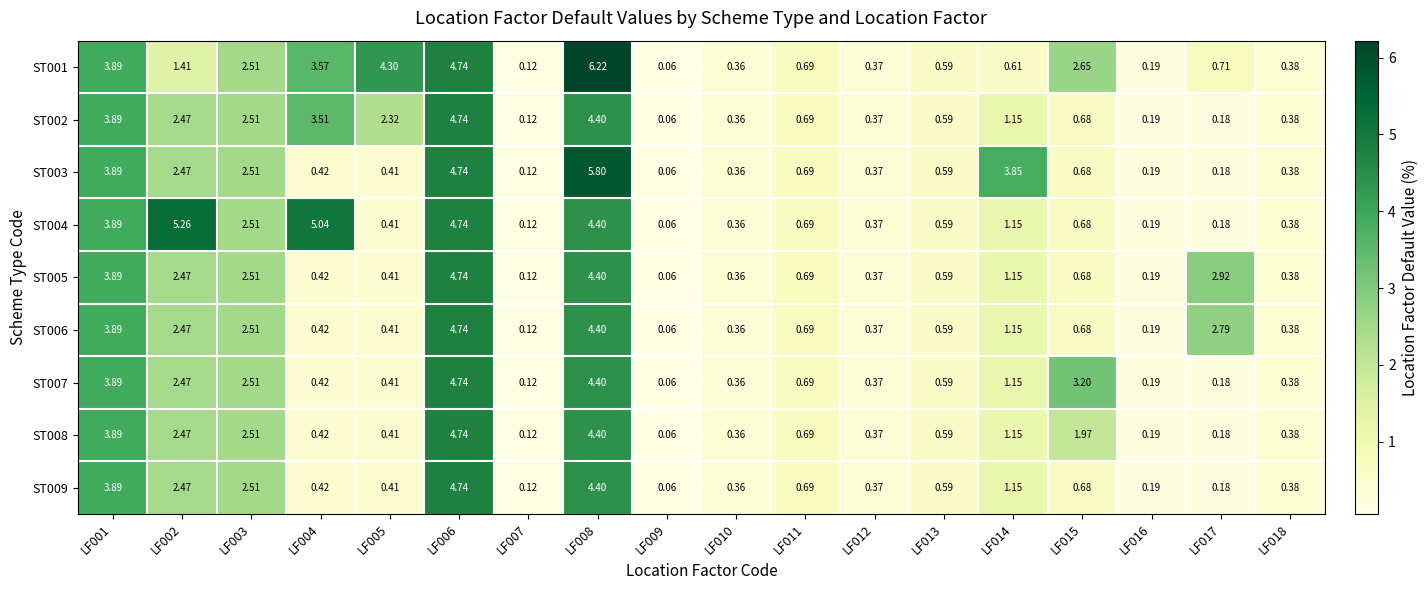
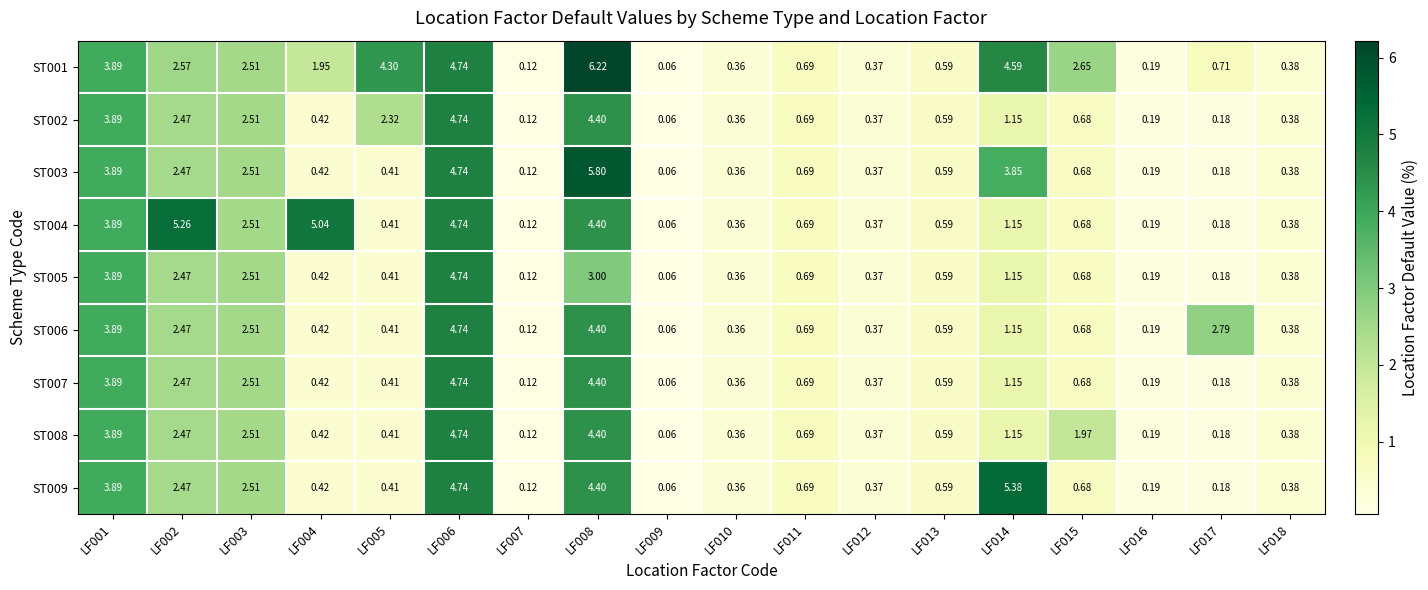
ST001, LF002: 1.41 -> 2.57
ST001, LF004: 3.57 -> 1.95
ST001, LF014: 0.61 -> 4.59
ST002, LF004: 3.51 -> 0.42
ST005, LF008: 4.40 -> 3.00
ST005, LF017: 2.92 -> 0.18
ST007, LF015: 3.20 -> 0.68
ST009, LF014: 1.15 -> 5.38
